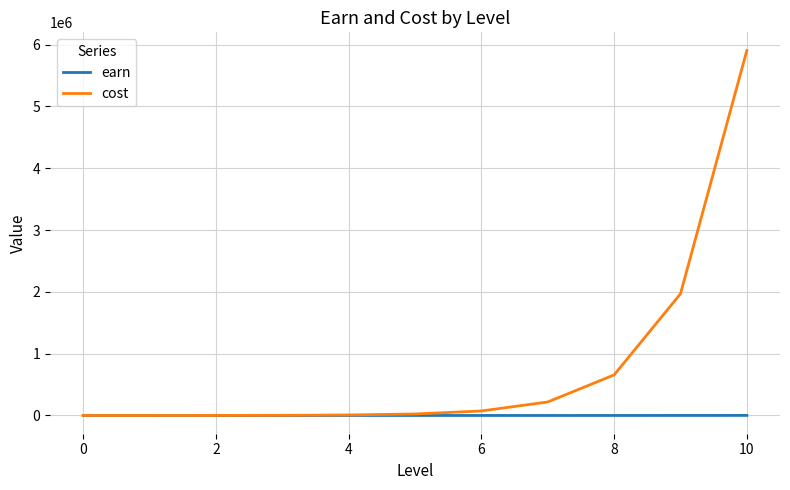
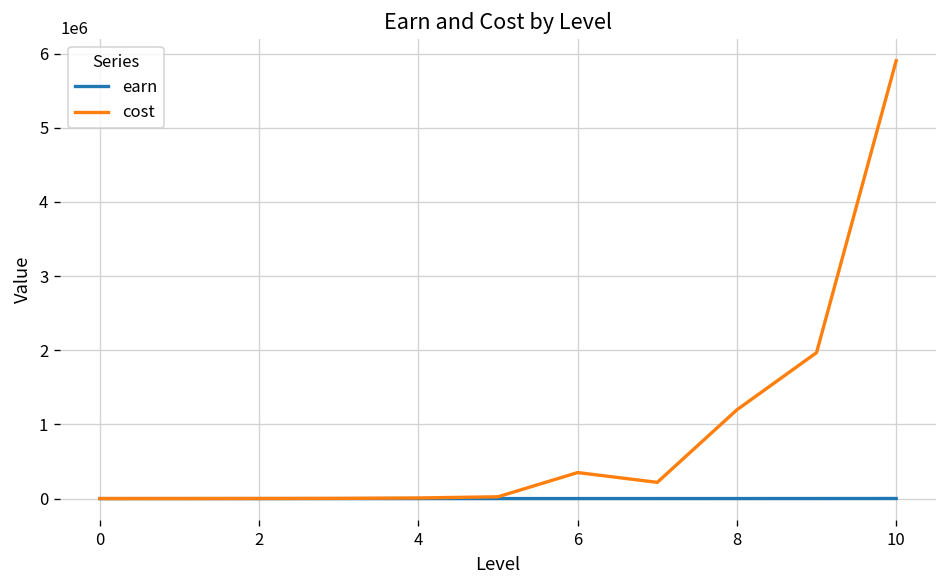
cost, 6: 100000 -> 400000
cost, 8: 700000 -> 1200000
